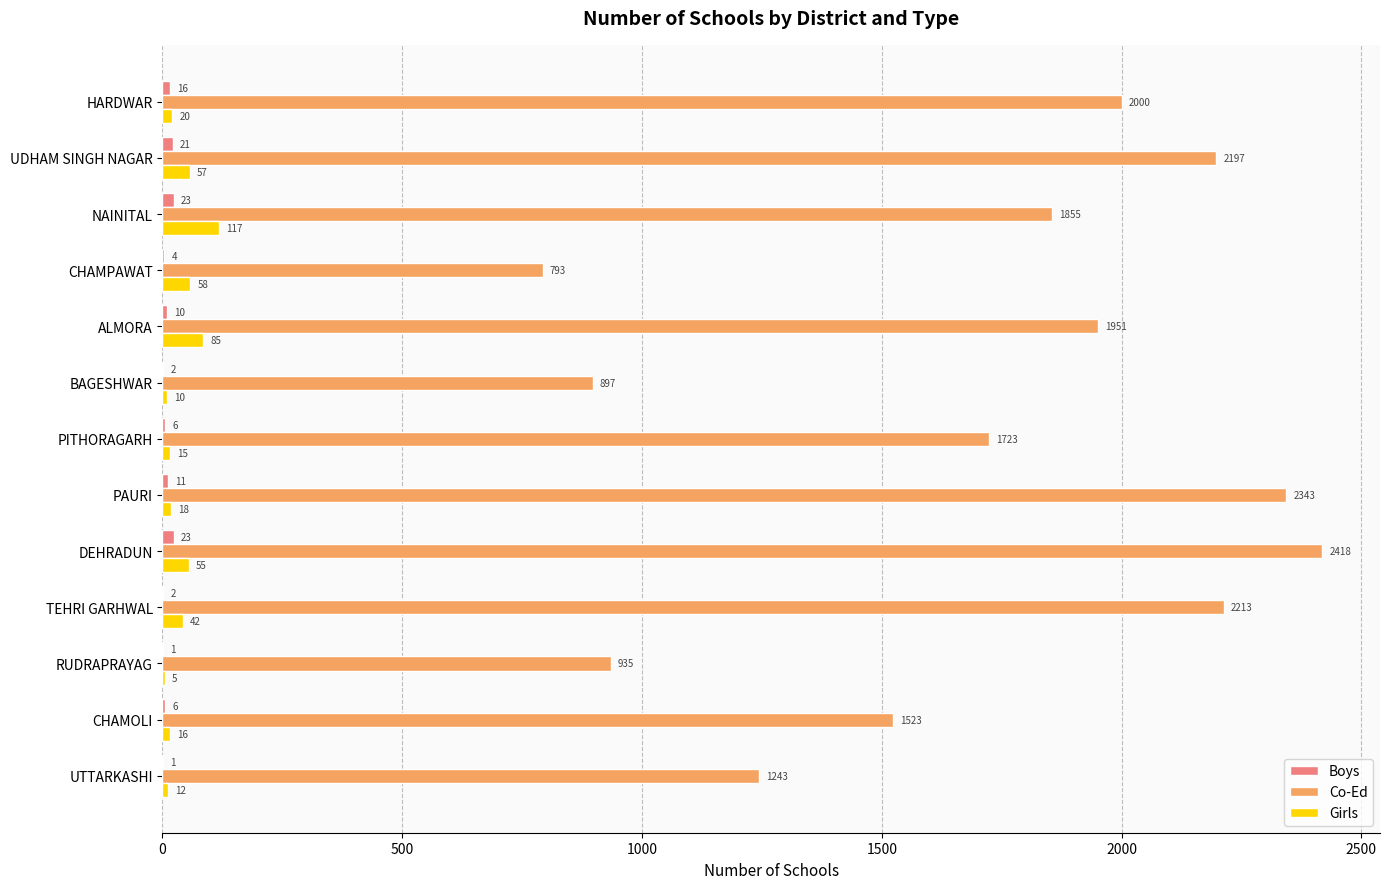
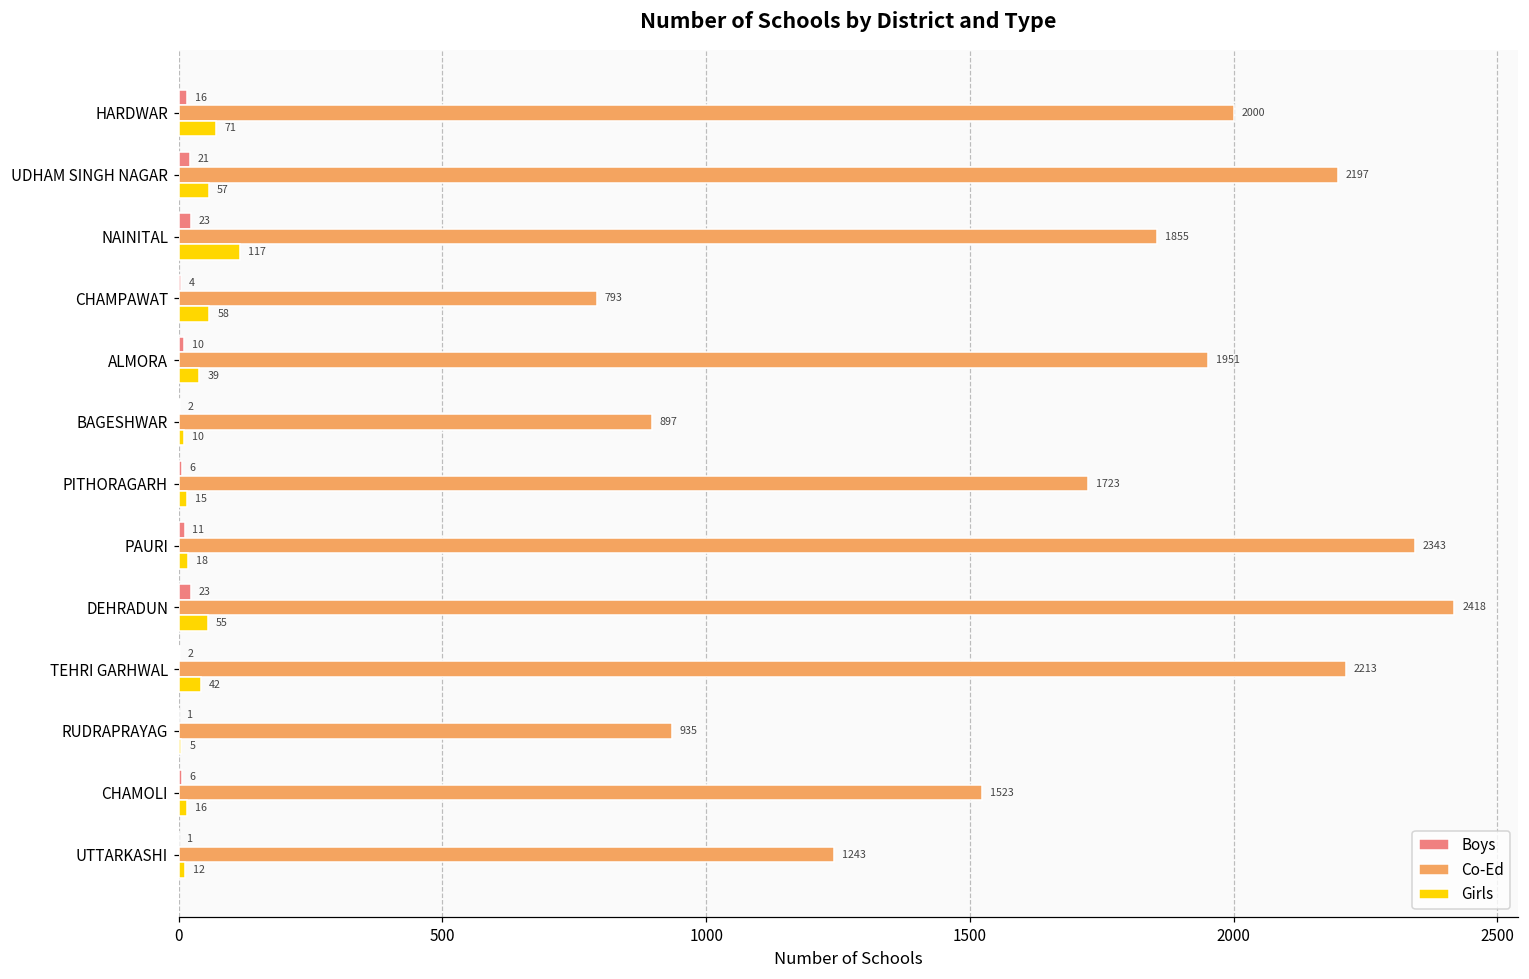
Girls, HARDWAR: 20 -> 71
Girls, ALMORA: 85 -> 39
